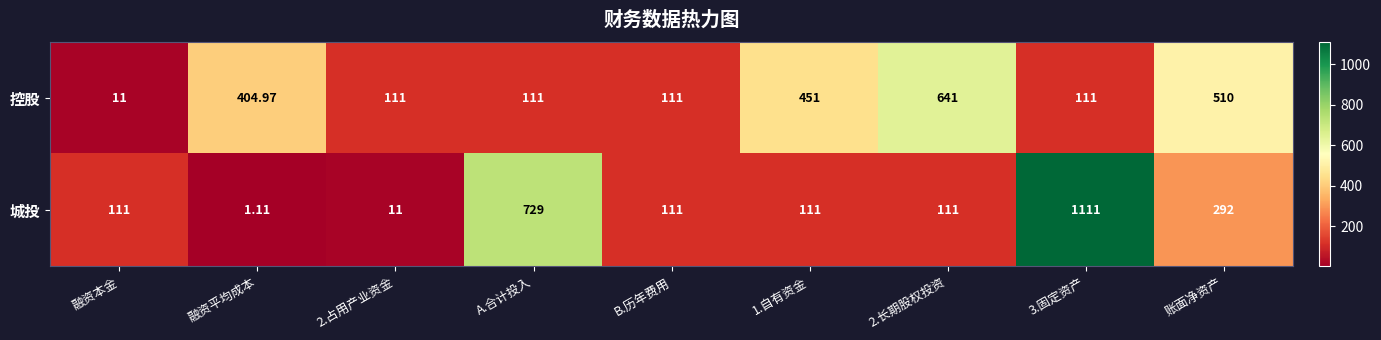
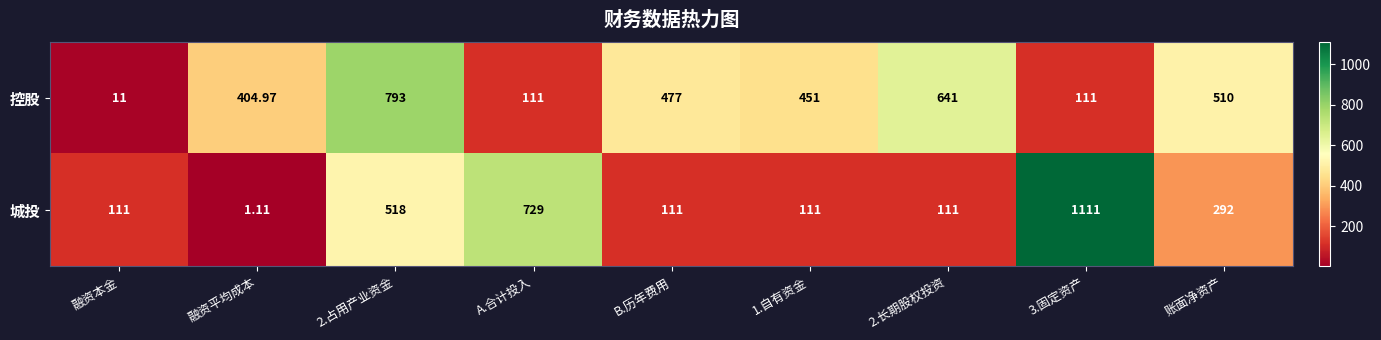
控股, 2.占用产业资金: 111 -> 793
控股, B.历年费用: 111 -> 477
城投, 2.占用产业资金: 11 -> 518
